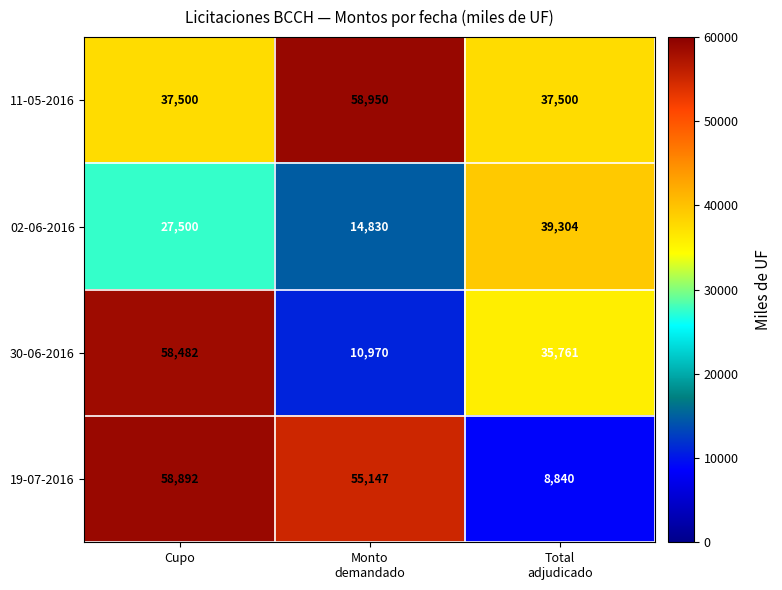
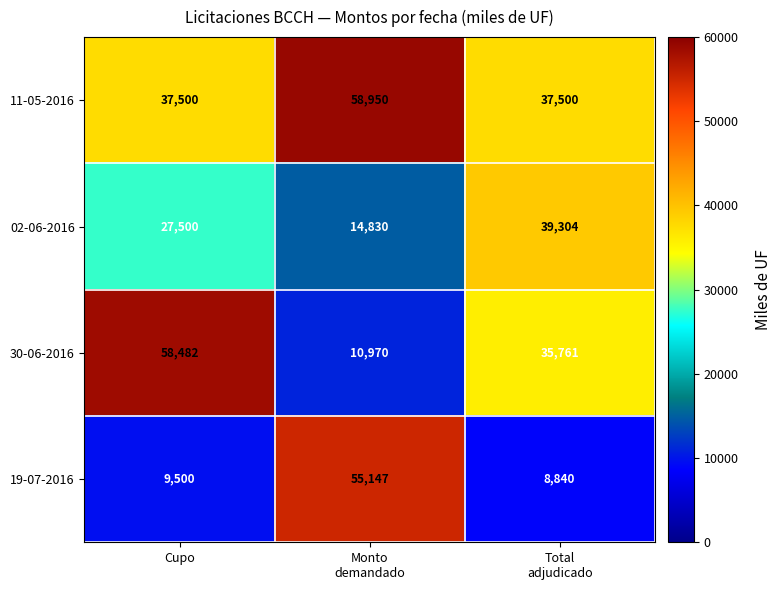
19-07-2016, Cupo: 58,892 -> 9,500
